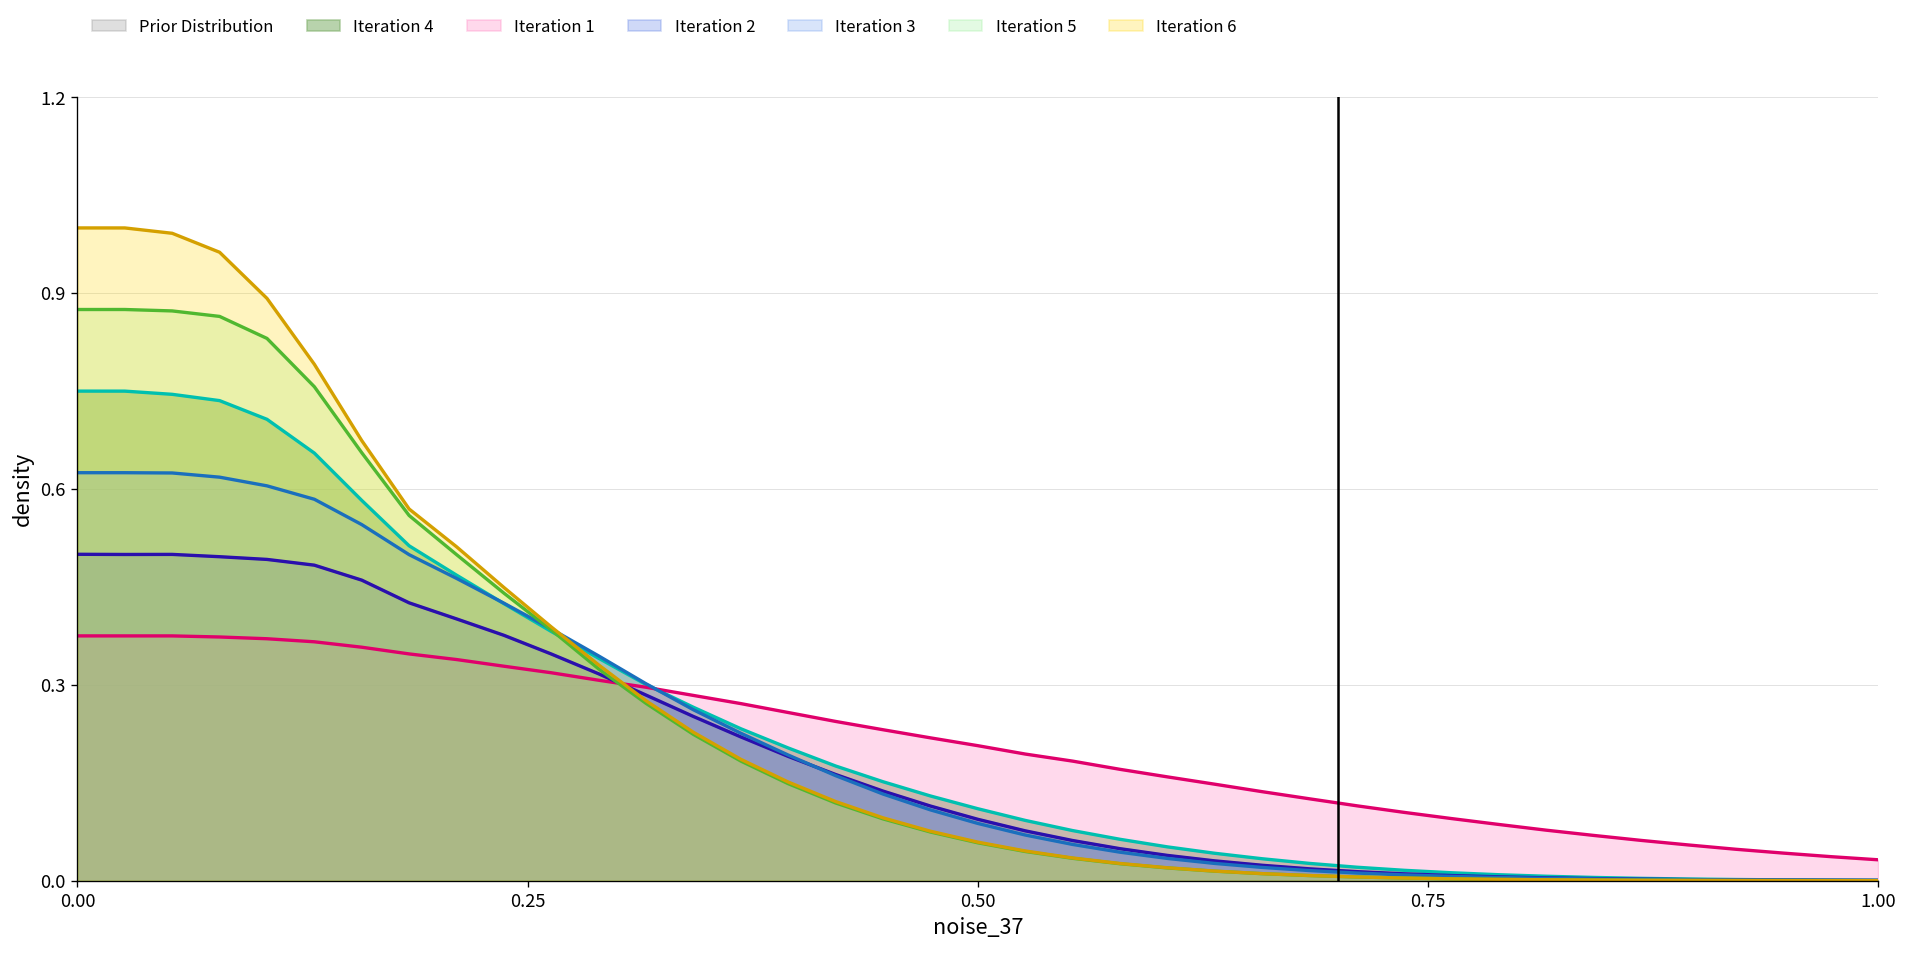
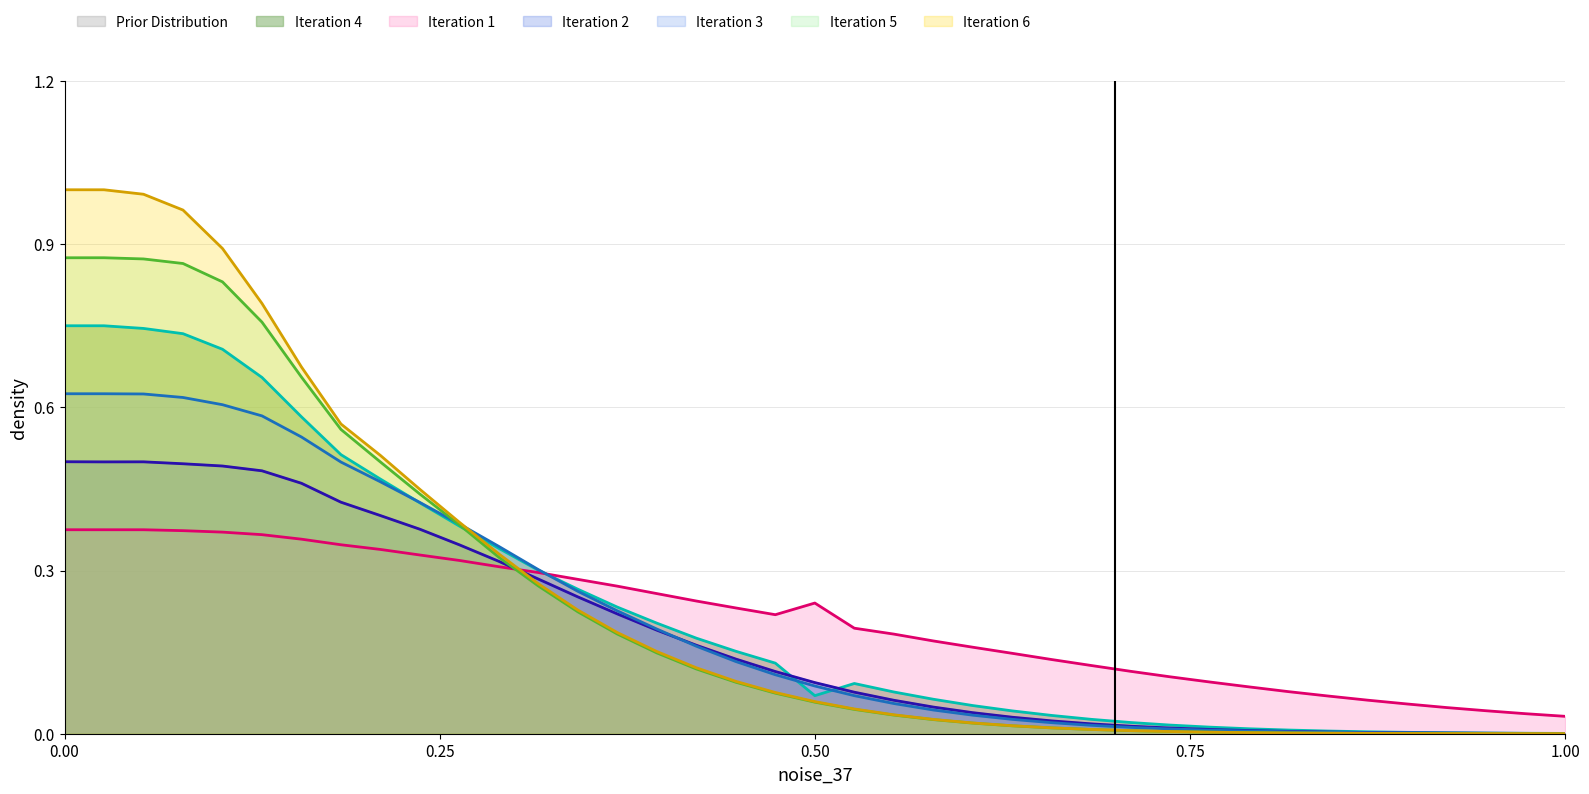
Iteration 4, 0.50: 0.11 -> 0.07
Iteration 1, 0.50: 0.21 -> 0.24
